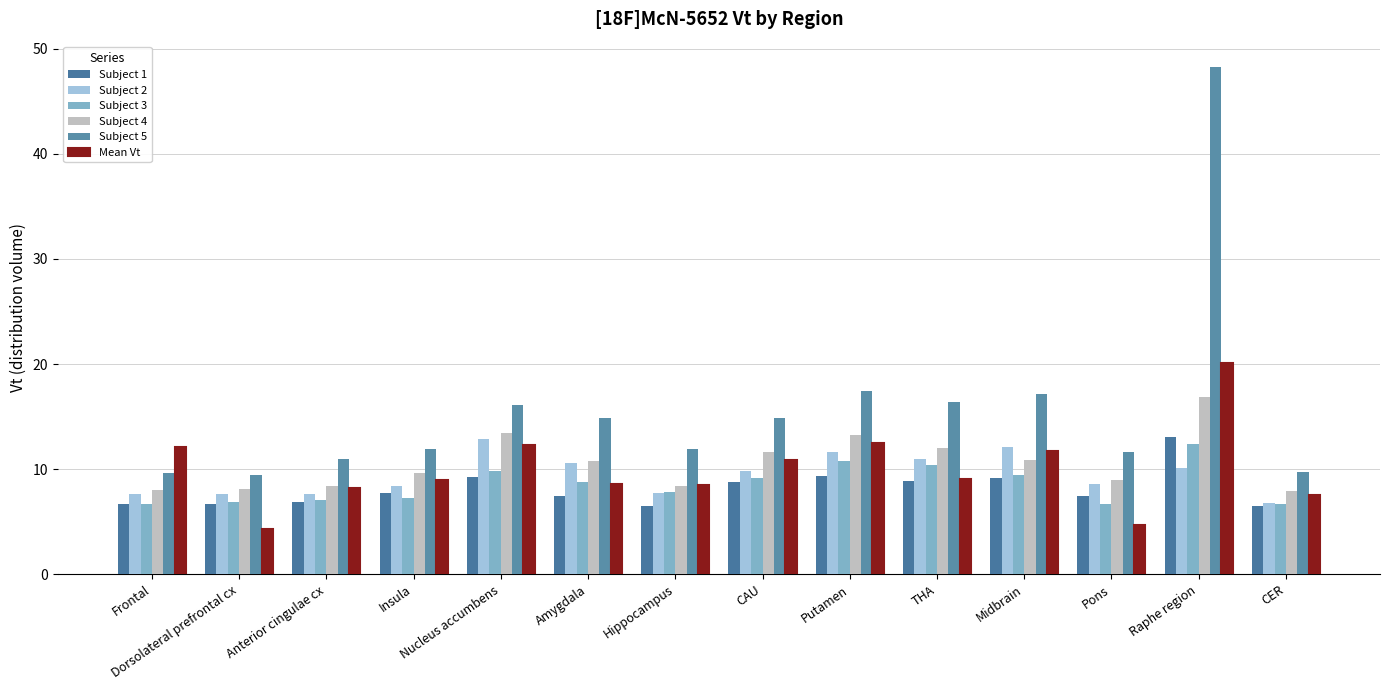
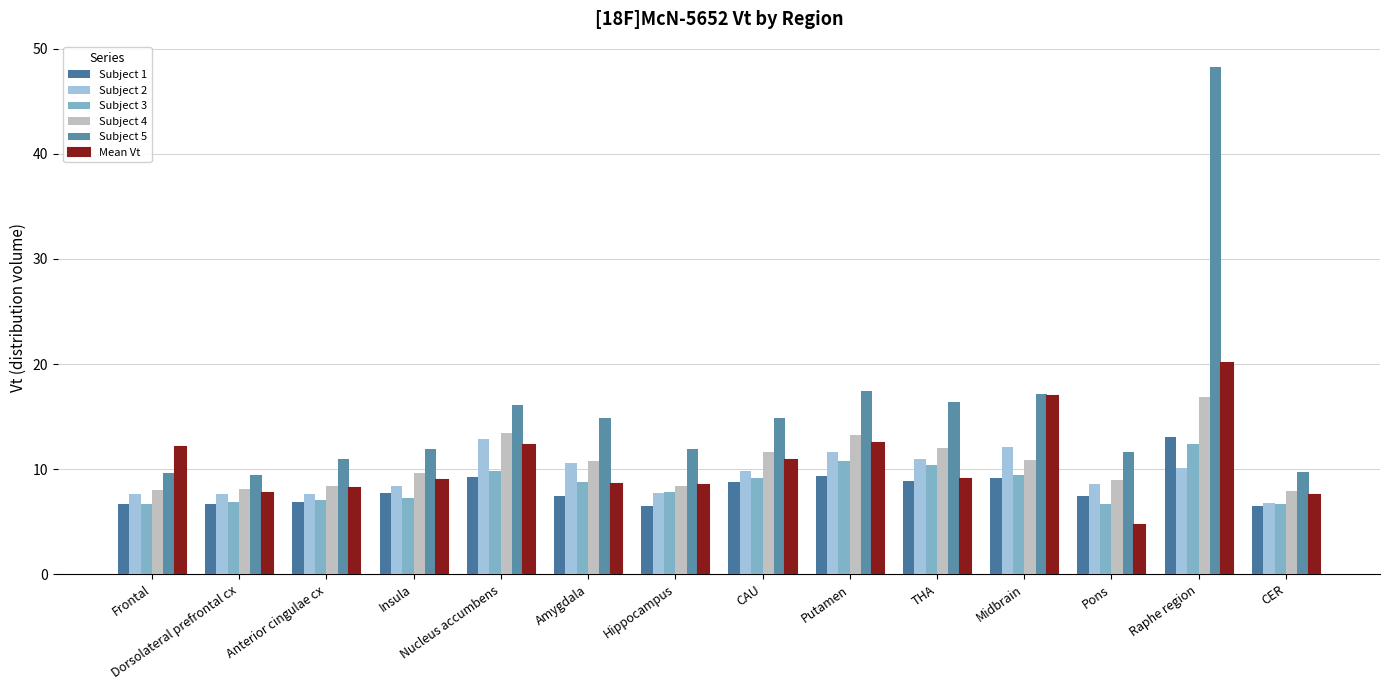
Mean Vt, Dorsolateral prefrontal cx: 4.3 -> 7.7
Mean Vt, Midbrain: 11.8 -> 17.0
